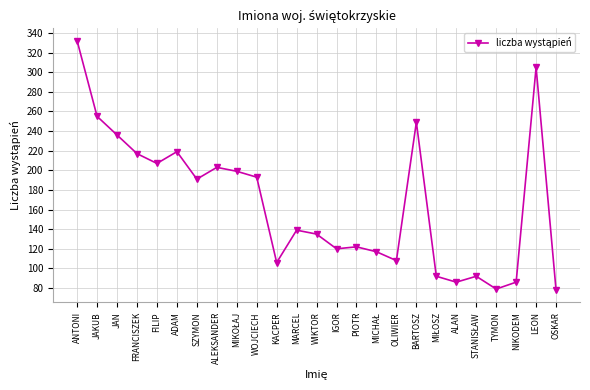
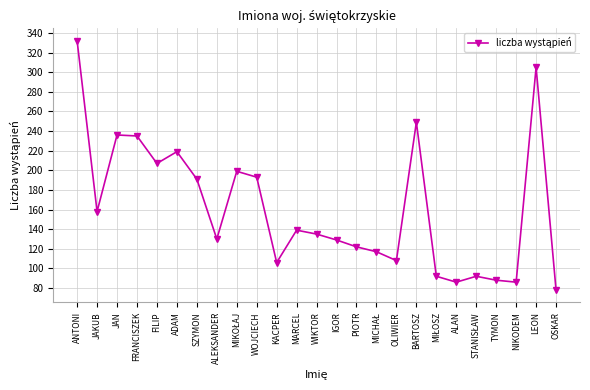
JAKUB: 260 -> 160
FRANCISZEK: 220 -> 240
ALEKSANDER: 200 -> 130
IGOR: 120 -> 130
TYMON: 80 -> 90
